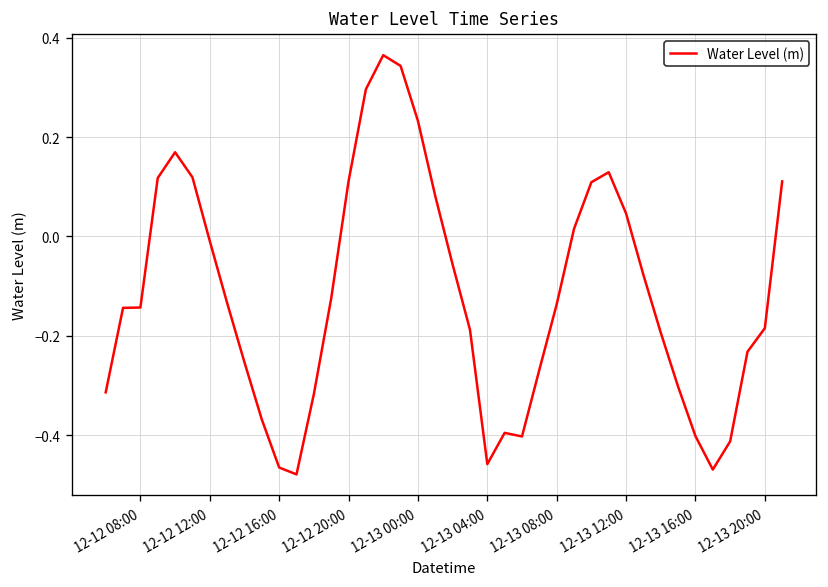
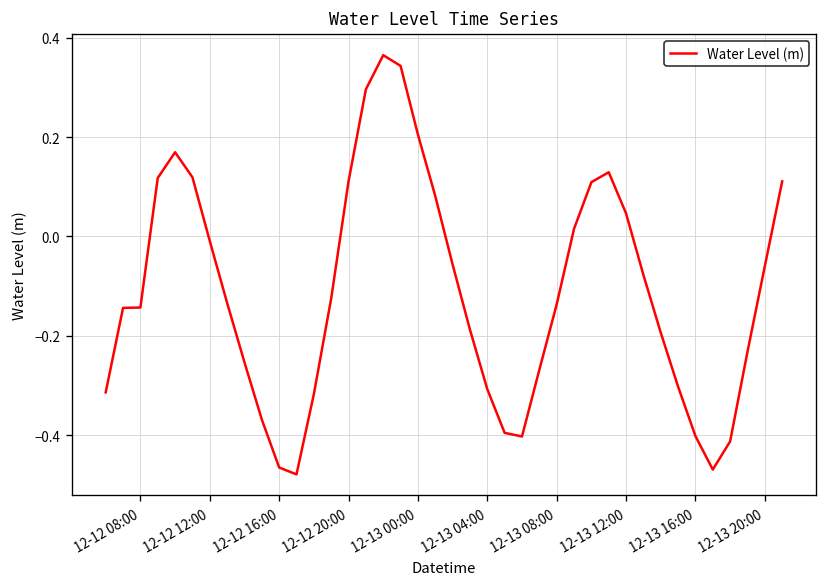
12-13 00:00: 0.23 -> 0.21
12-13 04:00: -0.46 -> -0.31
12-13 20:00: -0.18 -> -0.06
